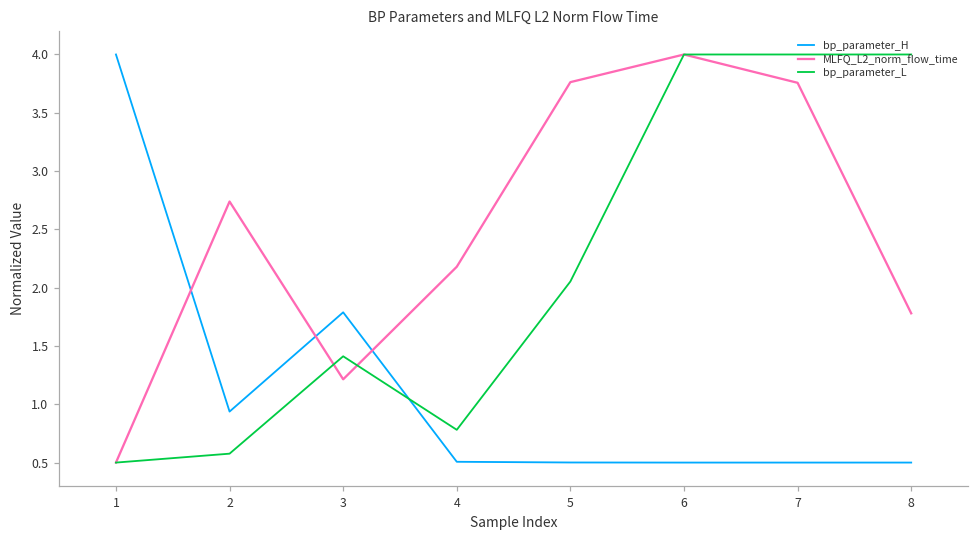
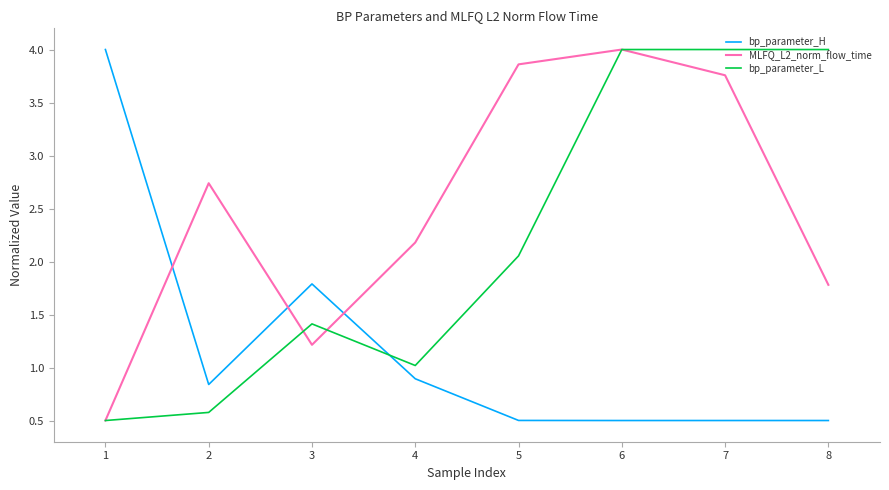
bp_parameter_H, 2: 0.94 -> 0.84
bp_parameter_H, 4: 0.51 -> 0.89
bp_parameter_L, 4: 0.78 -> 1.02
MLFQ_L2_norm_flow_time, 5: 3.76 -> 3.86
